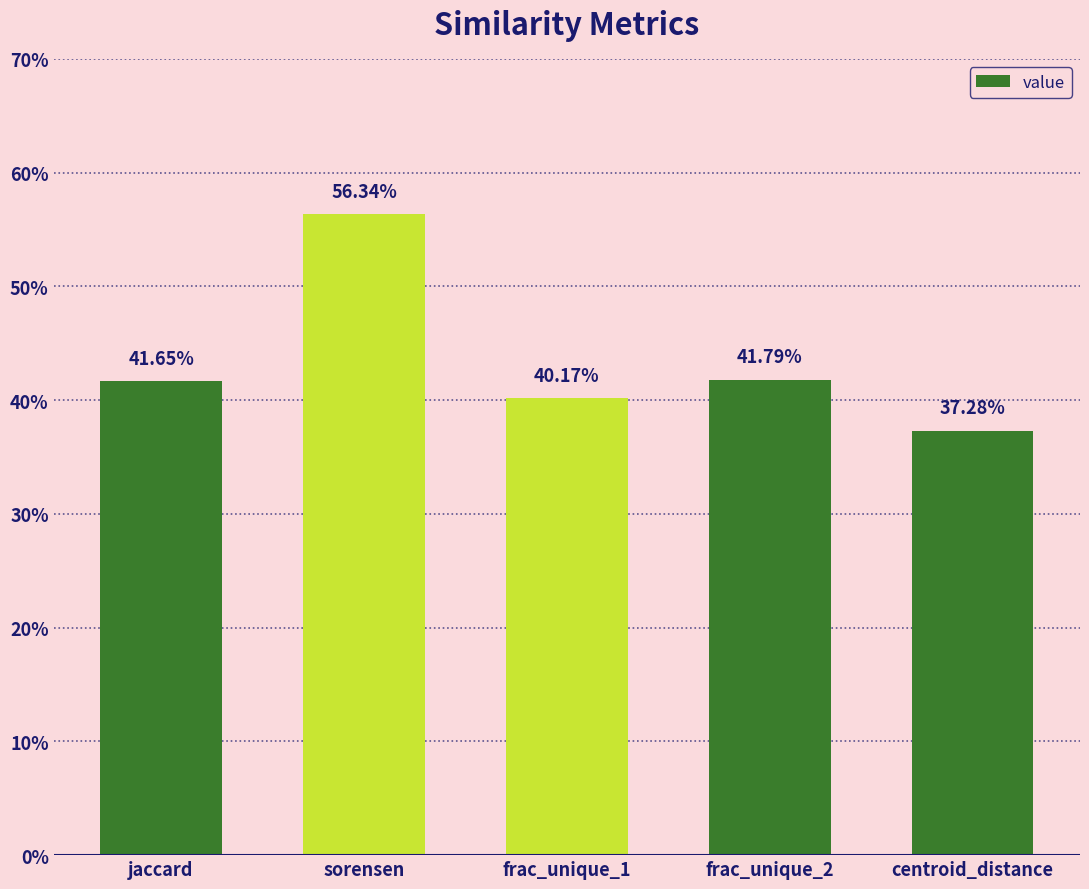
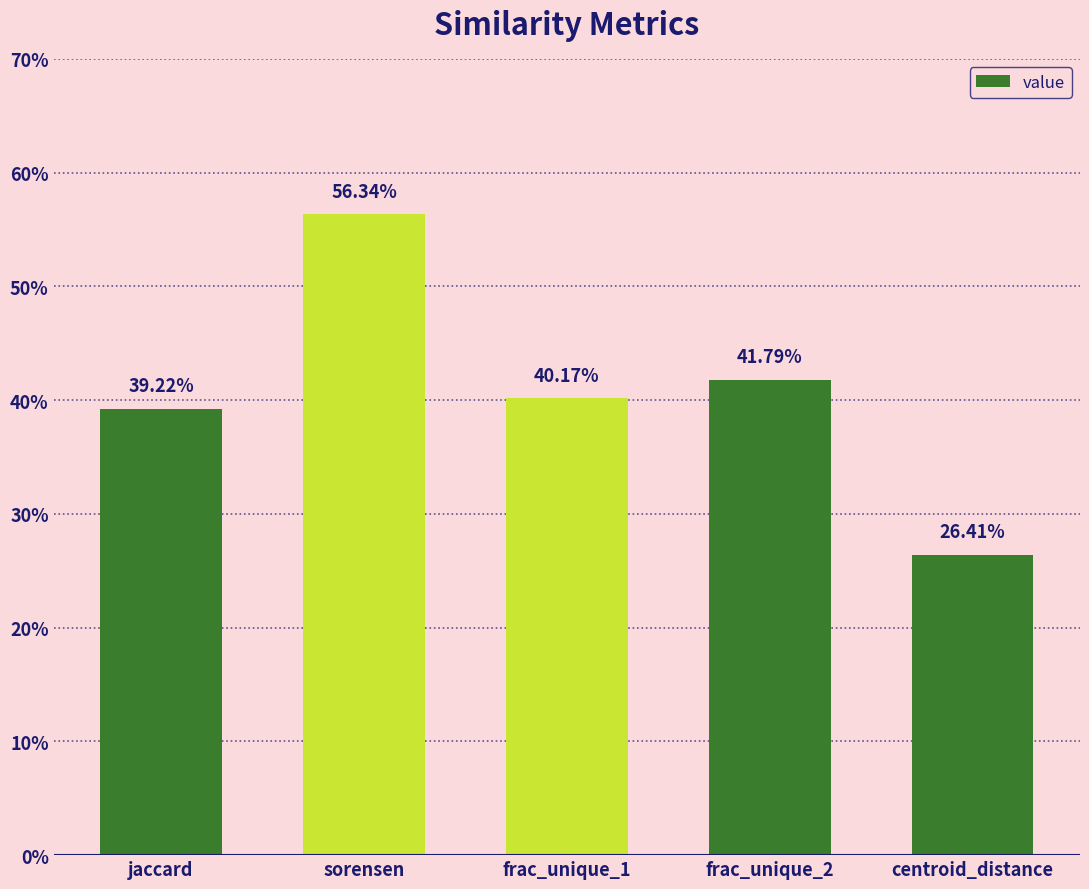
jaccard: 41.65% -> 39.22%
centroid_distance: 37.28% -> 26.41%
